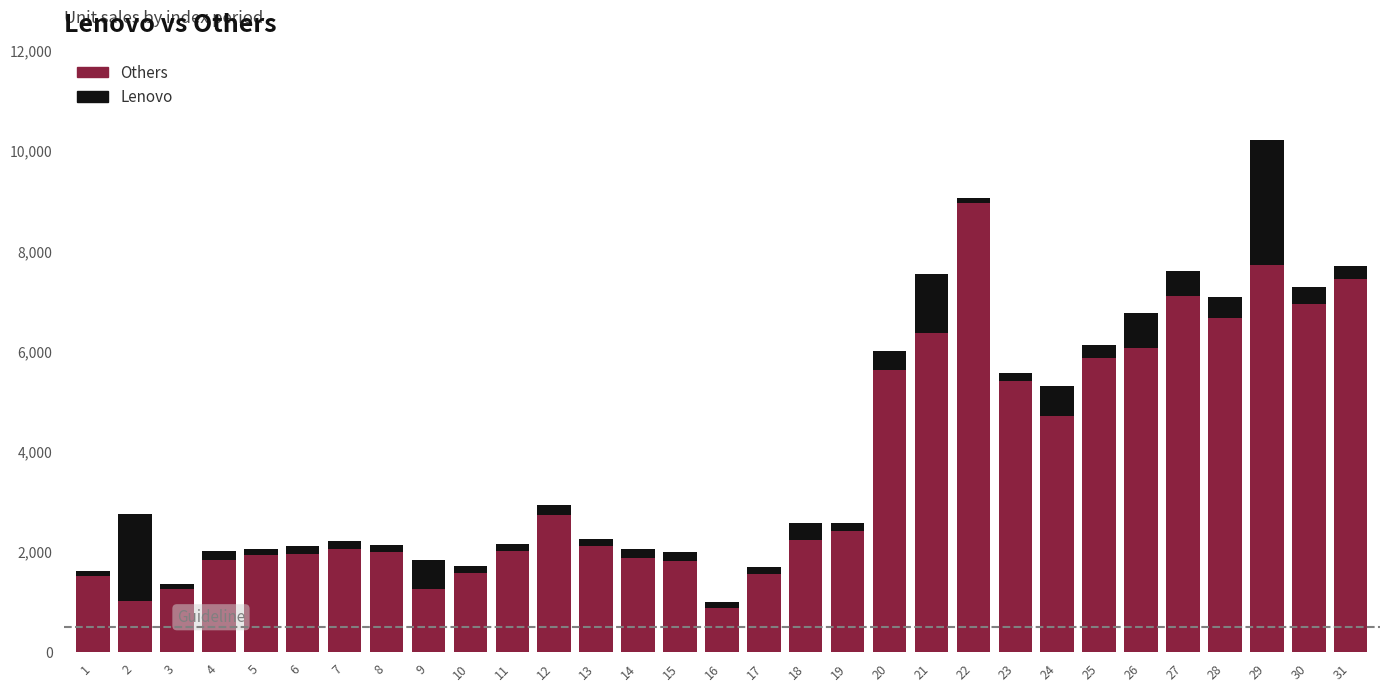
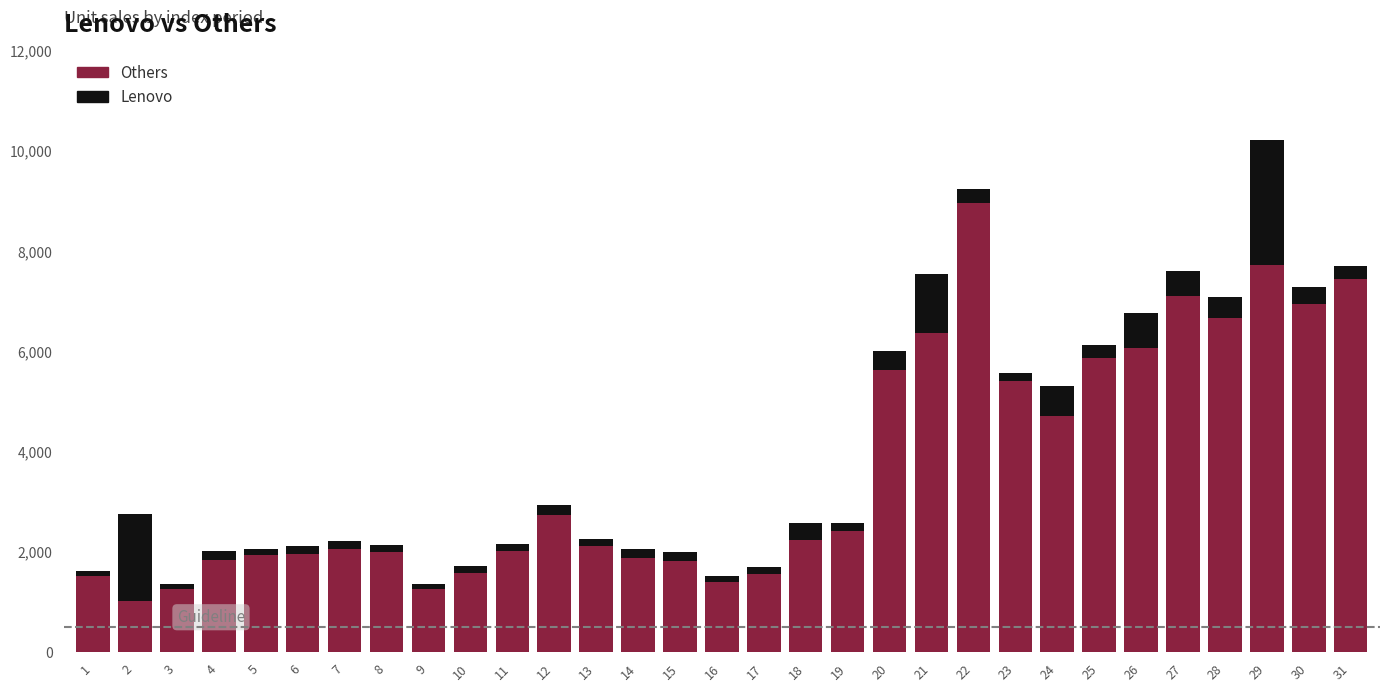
Lenovo, 9: 600 -> 100
Others, 16: 900 -> 1,400
Lenovo, 22: 100 -> 300
